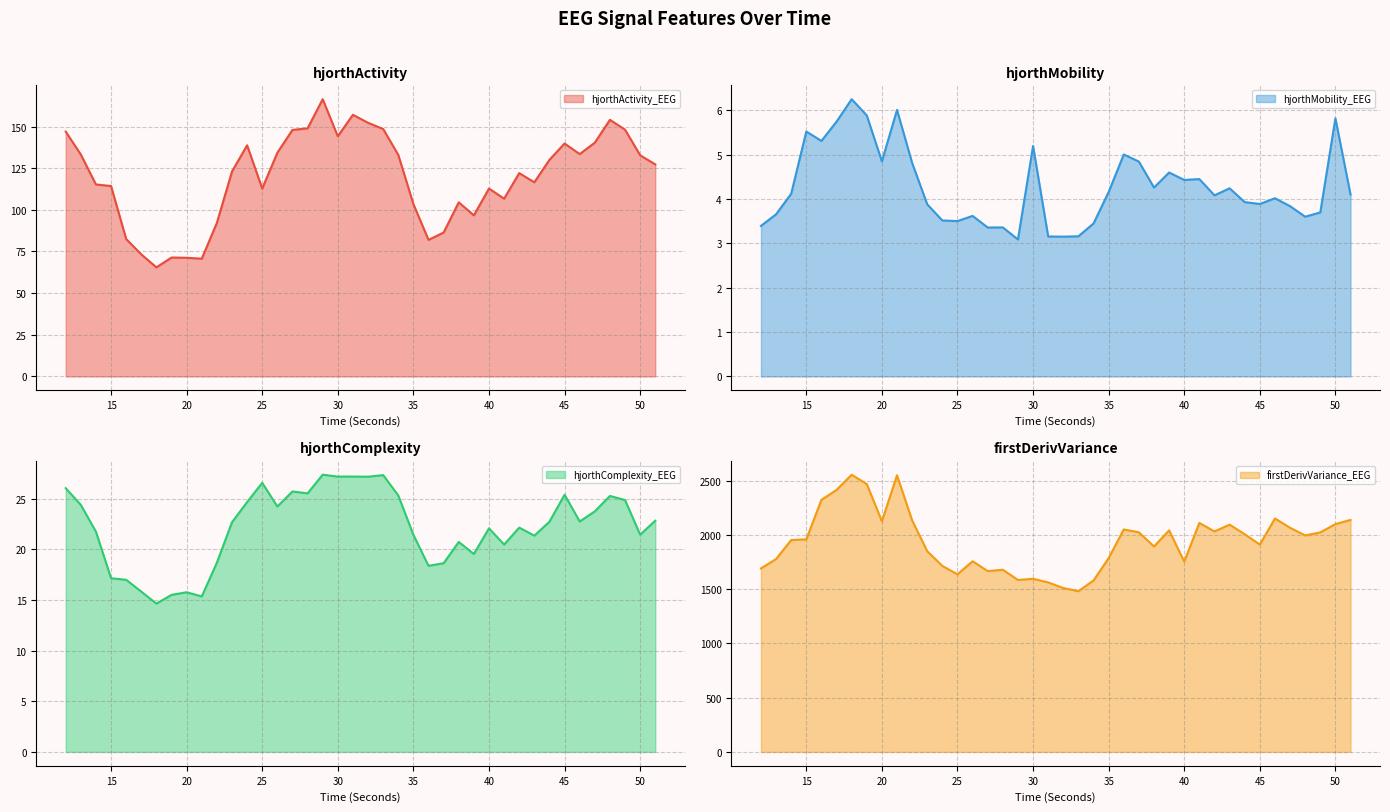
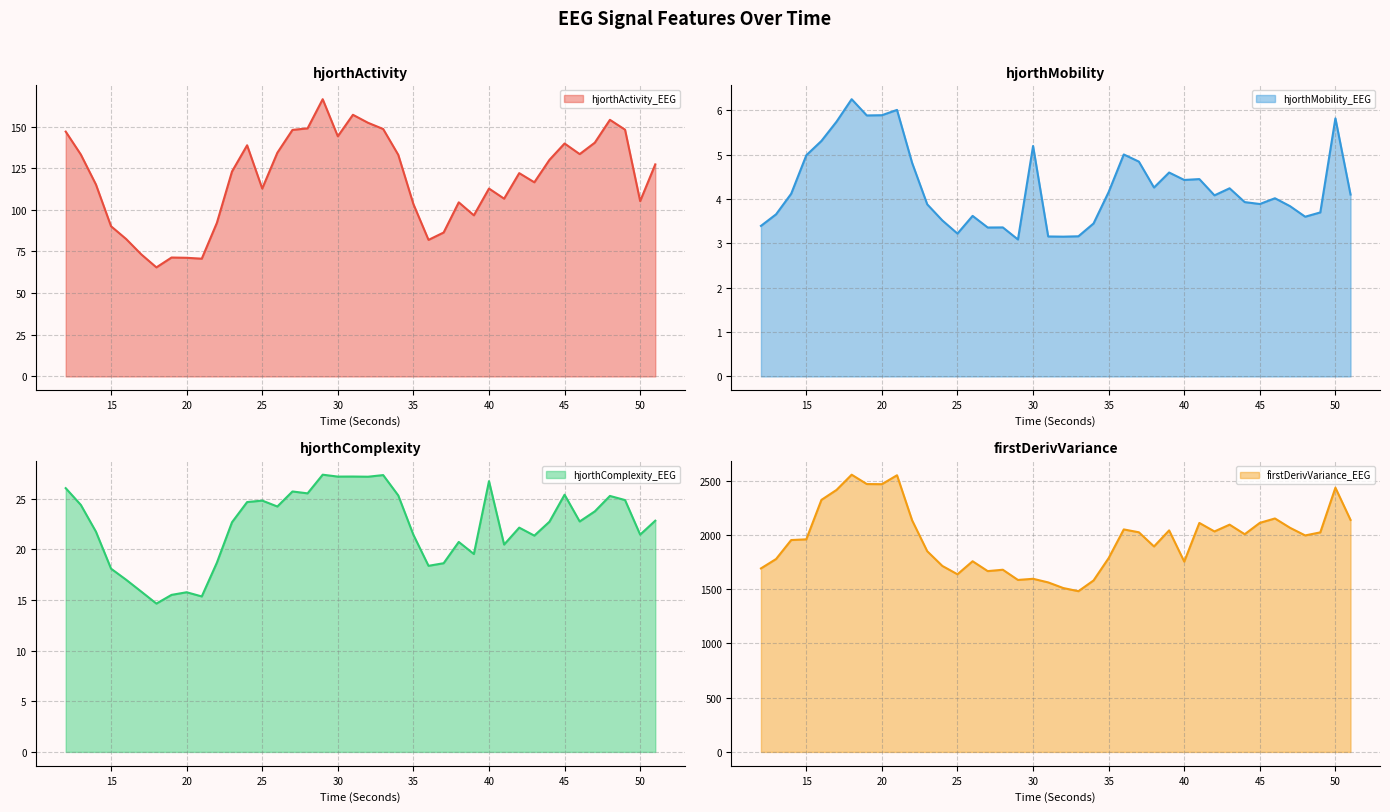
hjorthActivity, 15: 114 -> 90
hjorthActivity, 50: 133 -> 105
hjorthMobility, 15: 5.5 -> 5.0
hjorthMobility, 20: 4.8 -> 5.9
hjorthMobility, 25: 3.5 -> 3.2
hjorthComplexity, 15: 17.2 -> 18.1
hjorthComplexity, 25: 26.6 -> 24.8
hjorthComplexity, 40: 22.1 -> 26.7
firstDerivVariance, 20: 2130 -> 2470
firstDerivVariance, 45: 1910 -> 2110
firstDerivVariance, 50: 2100 -> 2440
